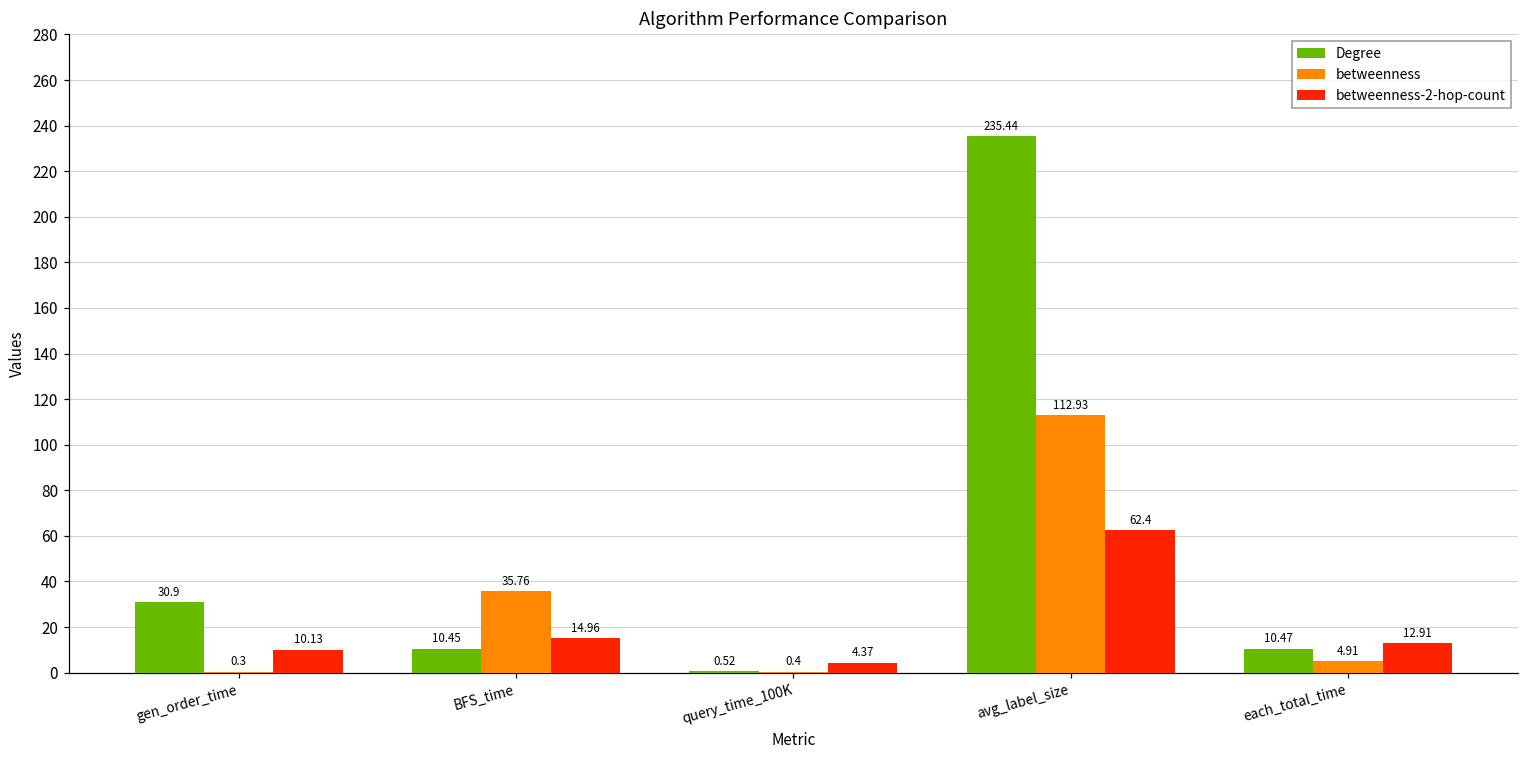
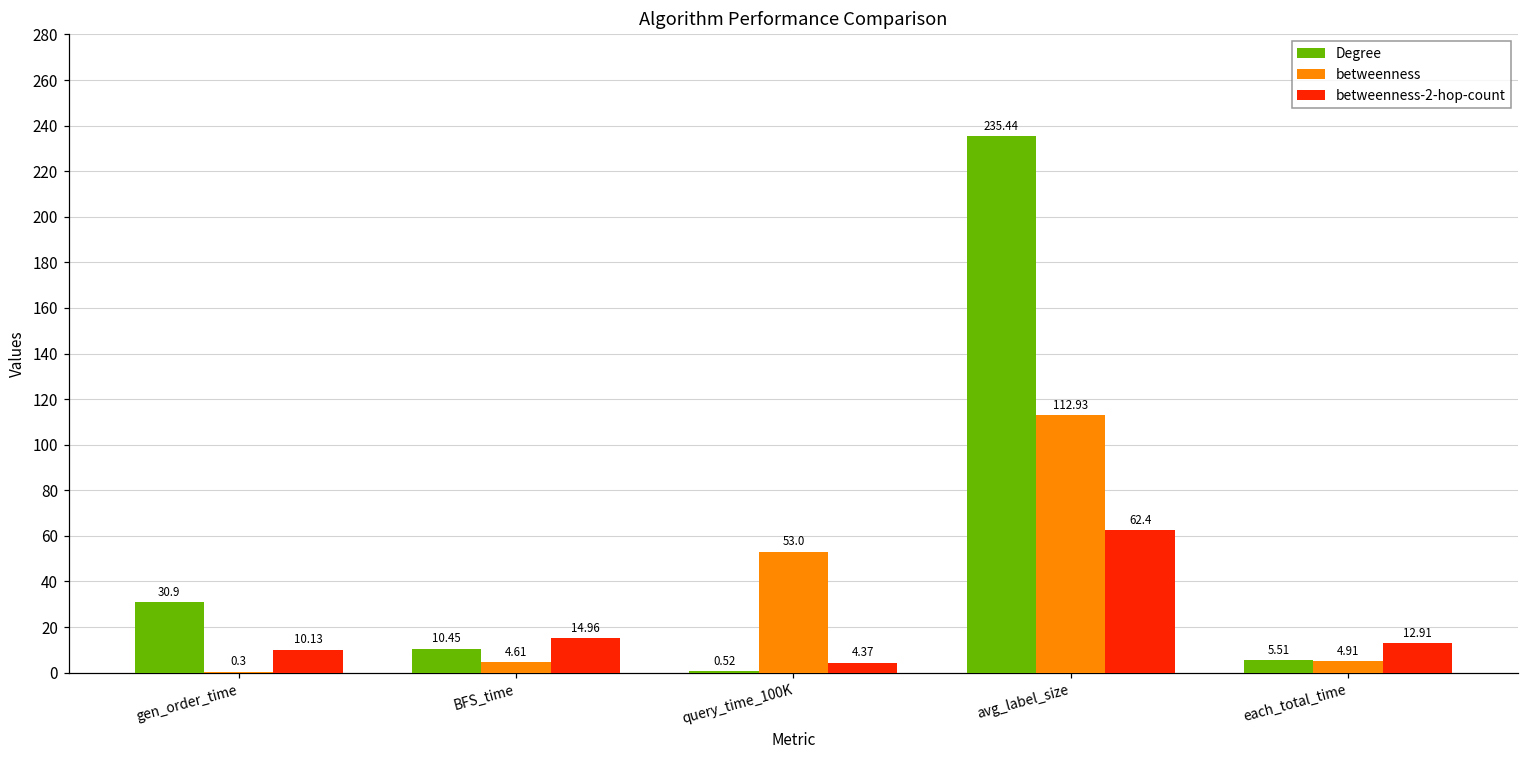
betweenness, BFS_time: 35.76 -> 4.61
betweenness, query_time_100K: 0.4 -> 53.0
Degree, each_total_time: 10.47 -> 5.51
